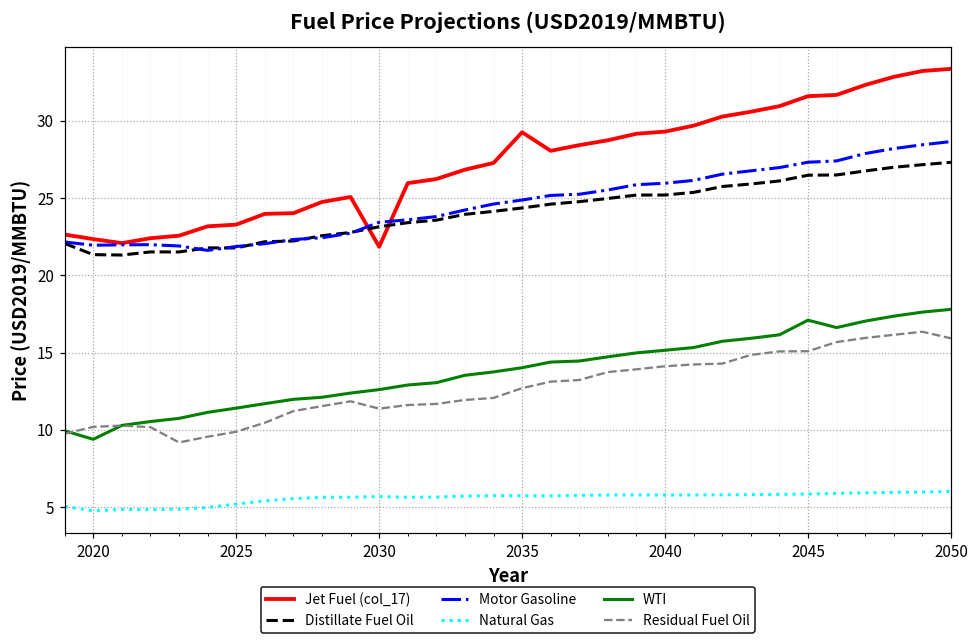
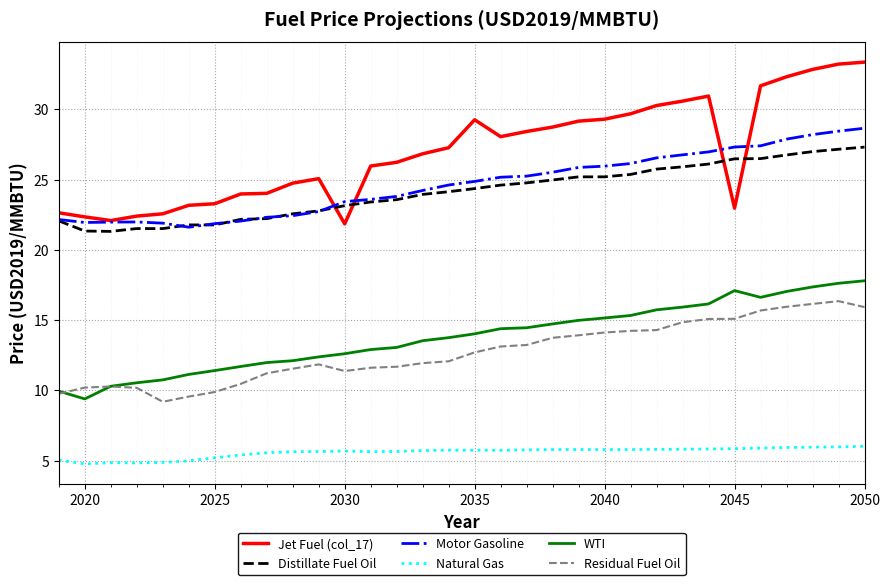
Jet Fuel (col_17), 2045: 31.6 -> 23.0
